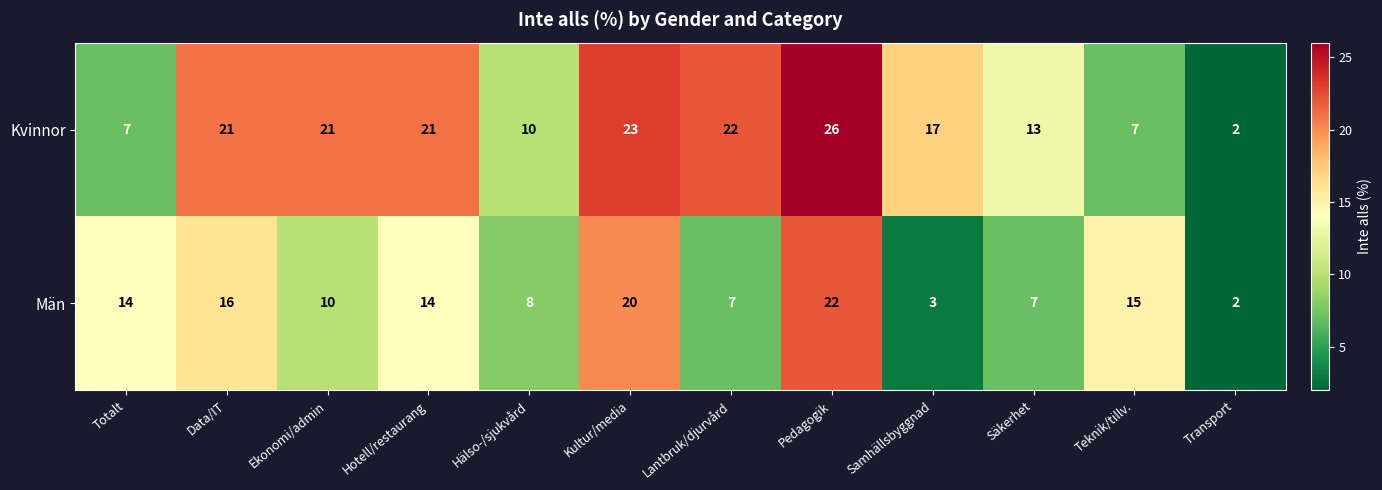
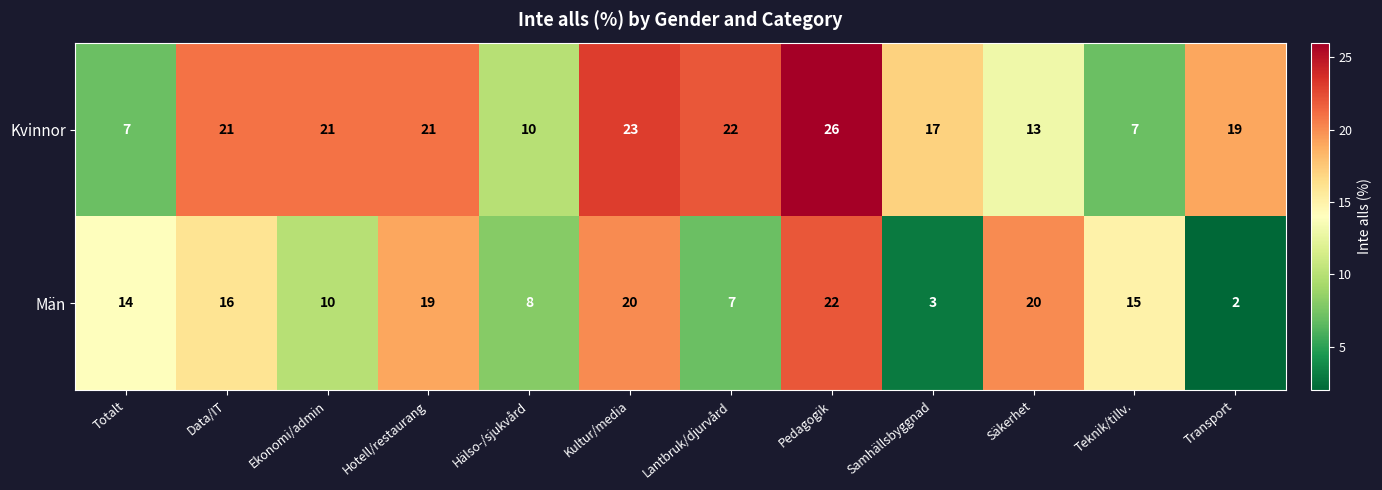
Kvinnor, Transport: 2 -> 19
Män, Hotell/restaurang: 14 -> 19
Män, Säkerhet: 7 -> 20
